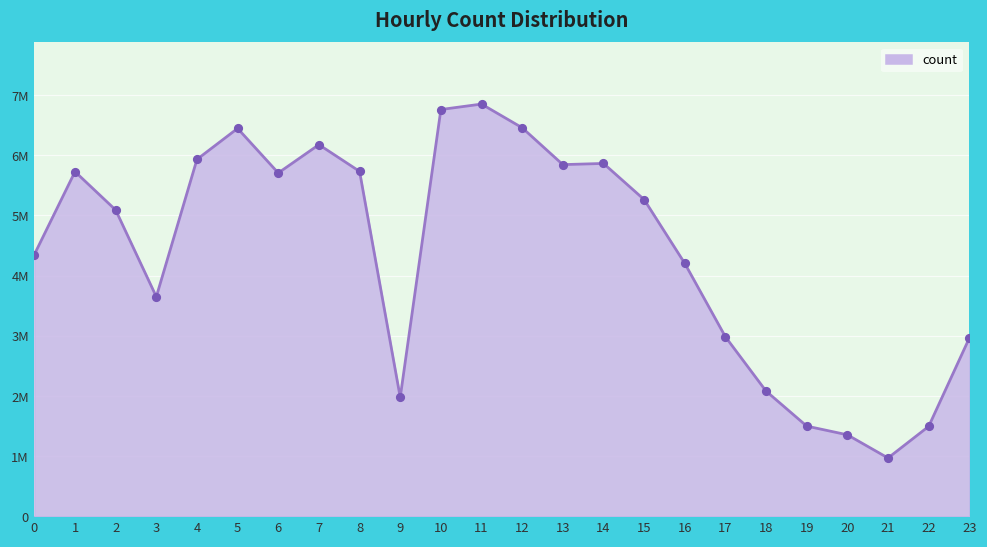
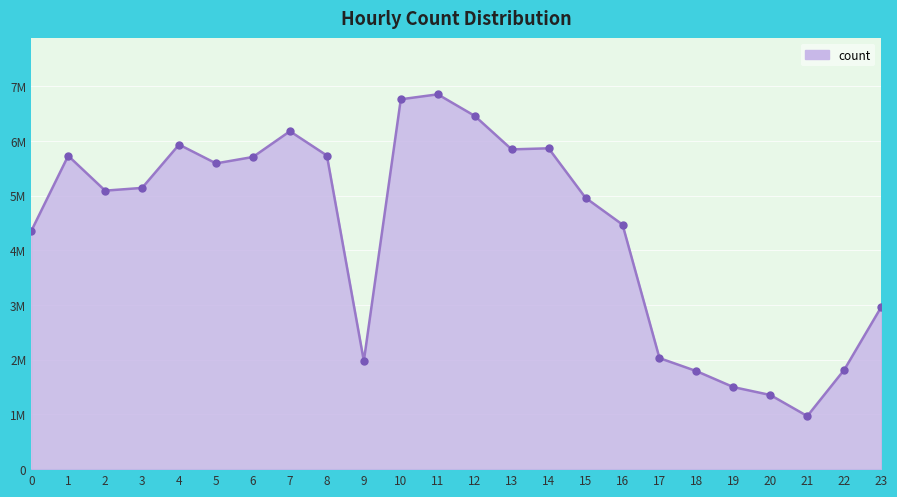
3: 3600000 -> 5100000
5: 6400000 -> 5600000
15: 5300000 -> 5000000
16: 4200000 -> 4500000
17: 3000000 -> 2000000
18: 2100000 -> 1800000
22: 1500000 -> 1800000
